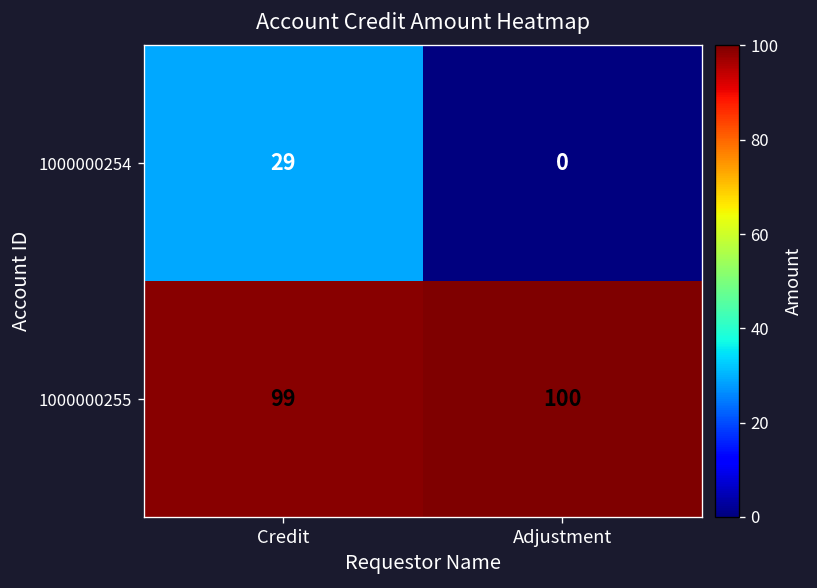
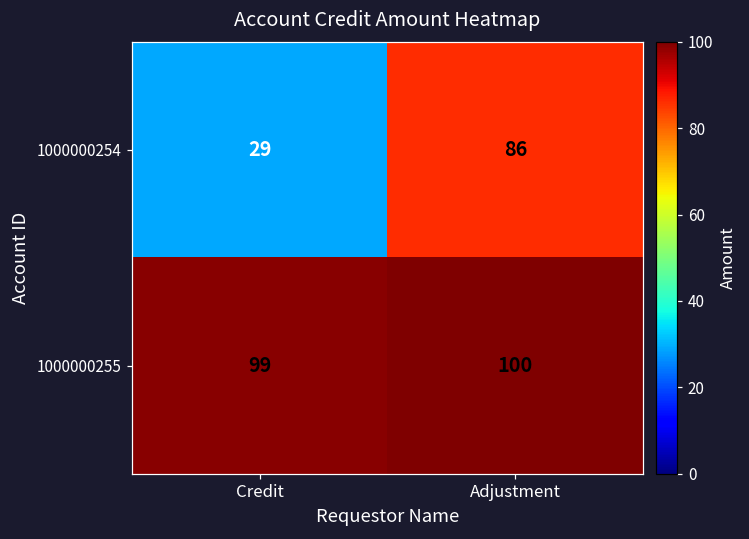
1000000254, Adjustment: 0 -> 86
